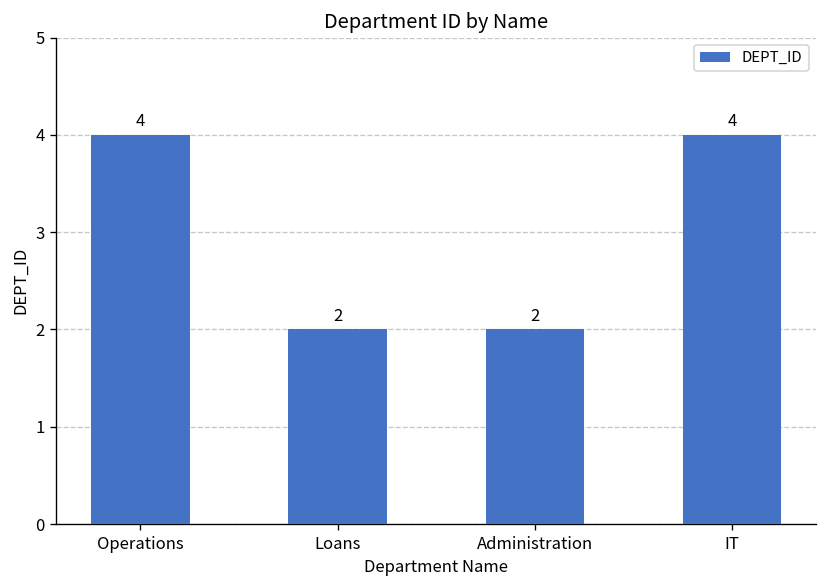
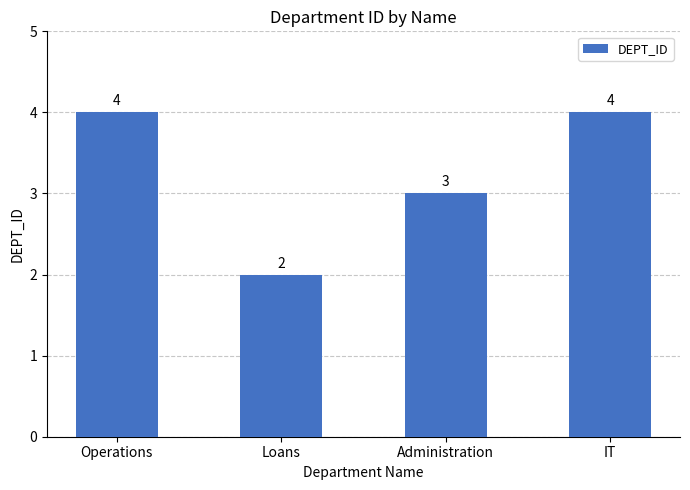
Administration: 2 -> 3
